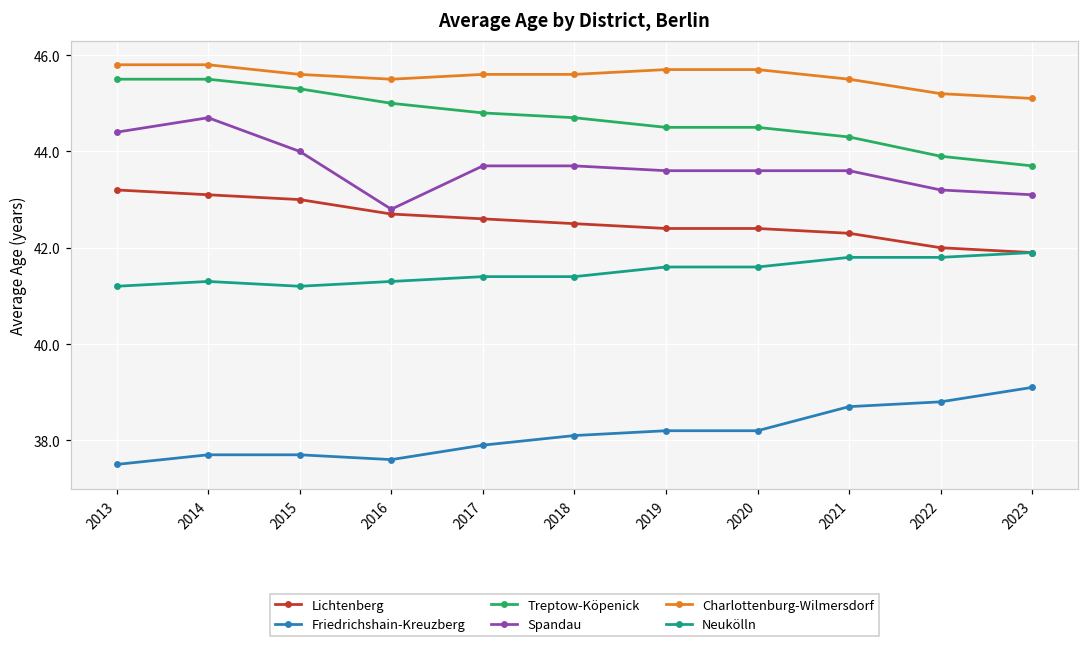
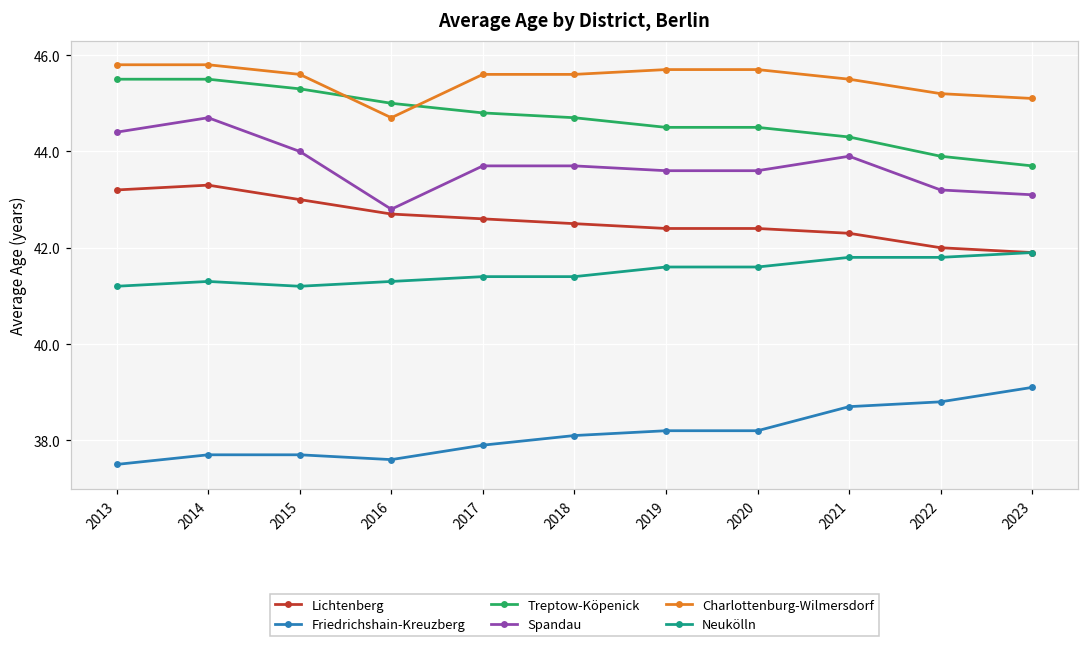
Lichtenberg, 2014: 43.1 -> 43.3
Charlottenburg-Wilmersdorf, 2016: 45.5 -> 44.7
Spandau, 2021: 43.6 -> 43.9
